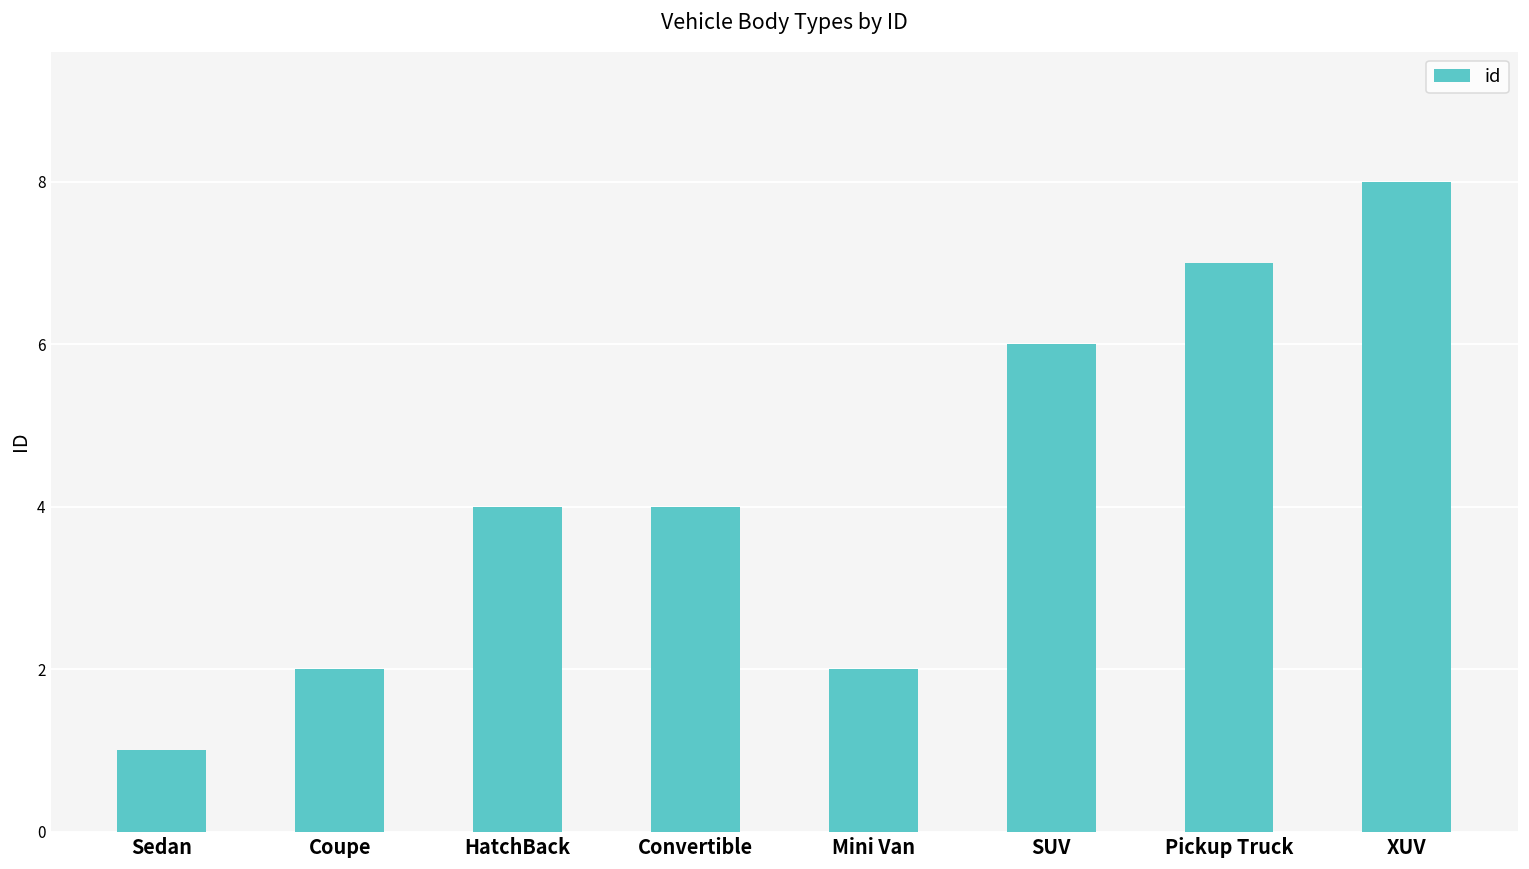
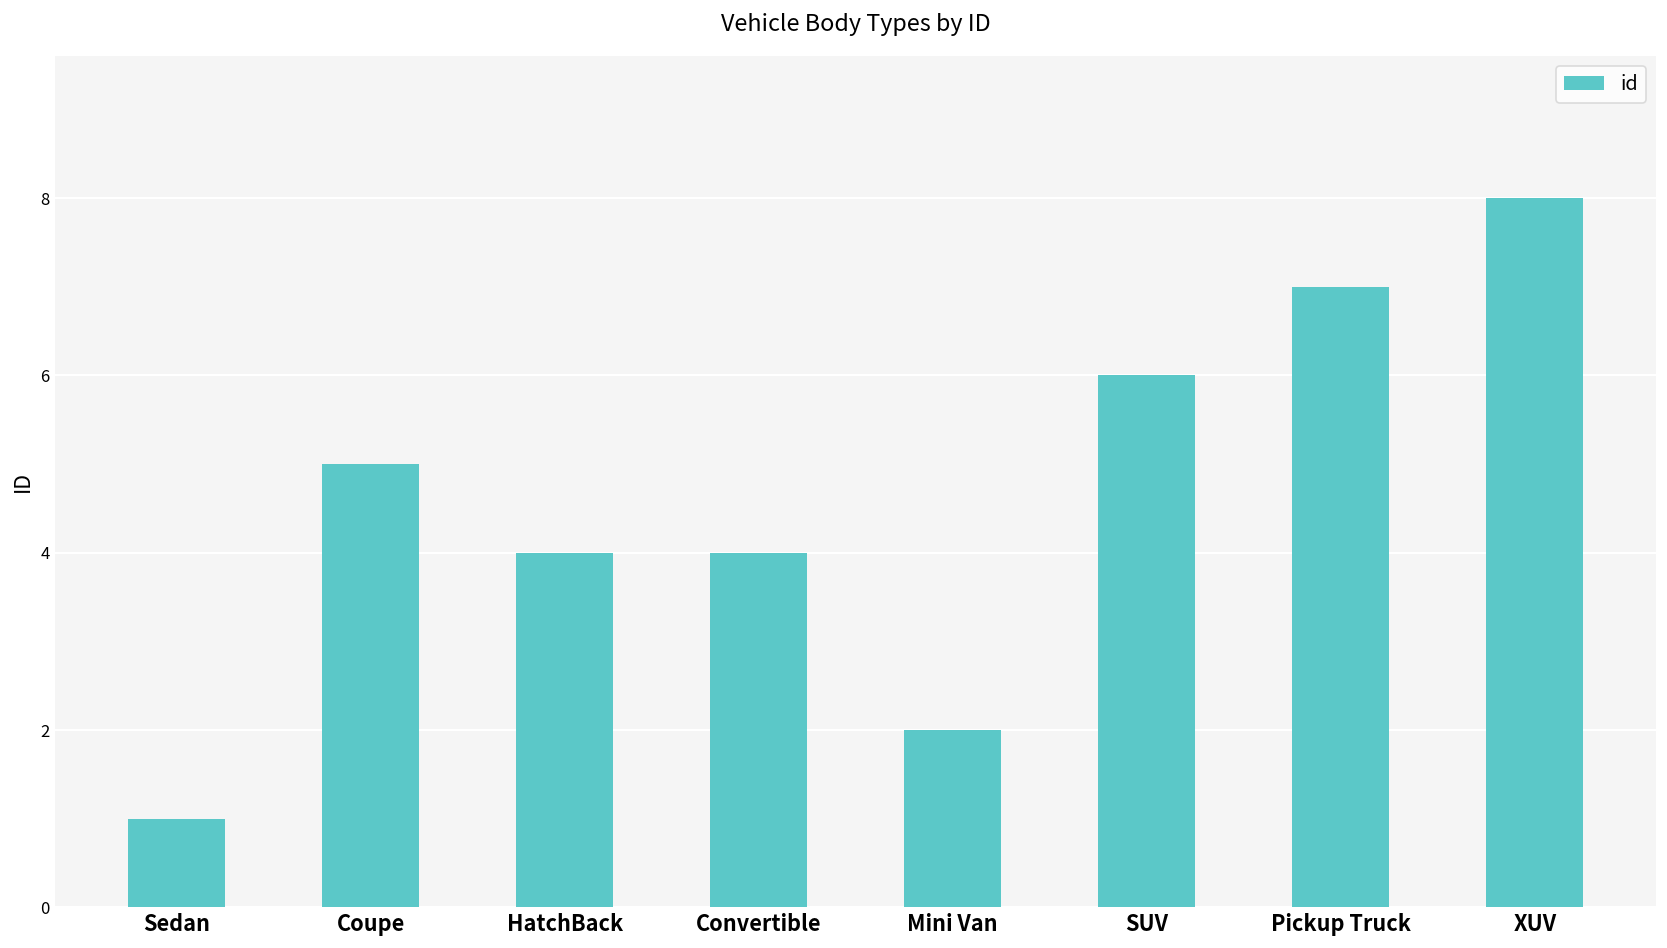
Coupe: 2 -> 5
